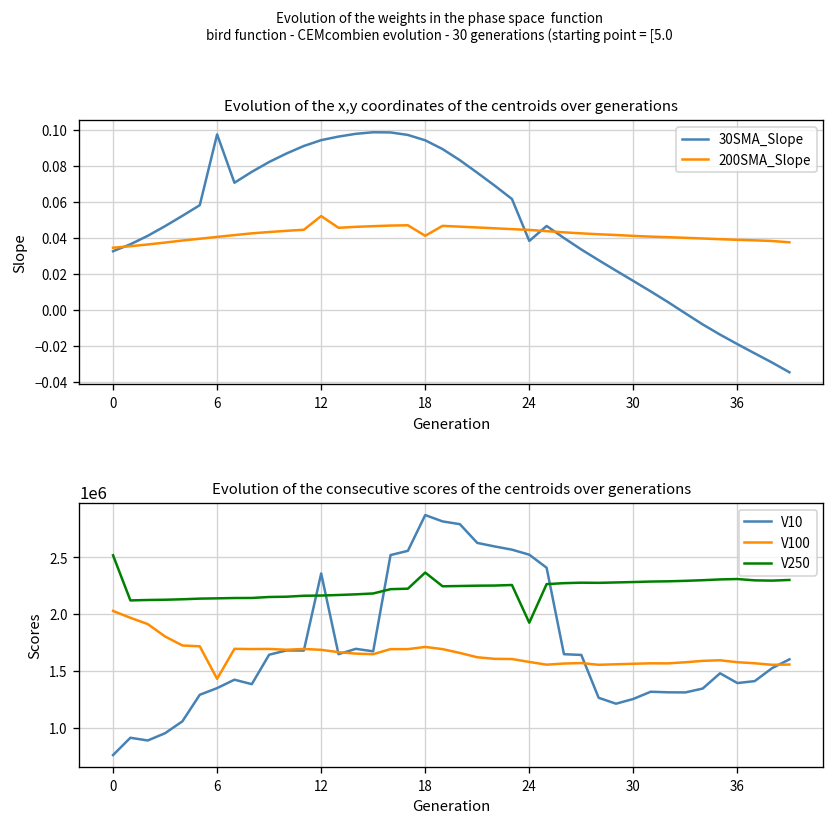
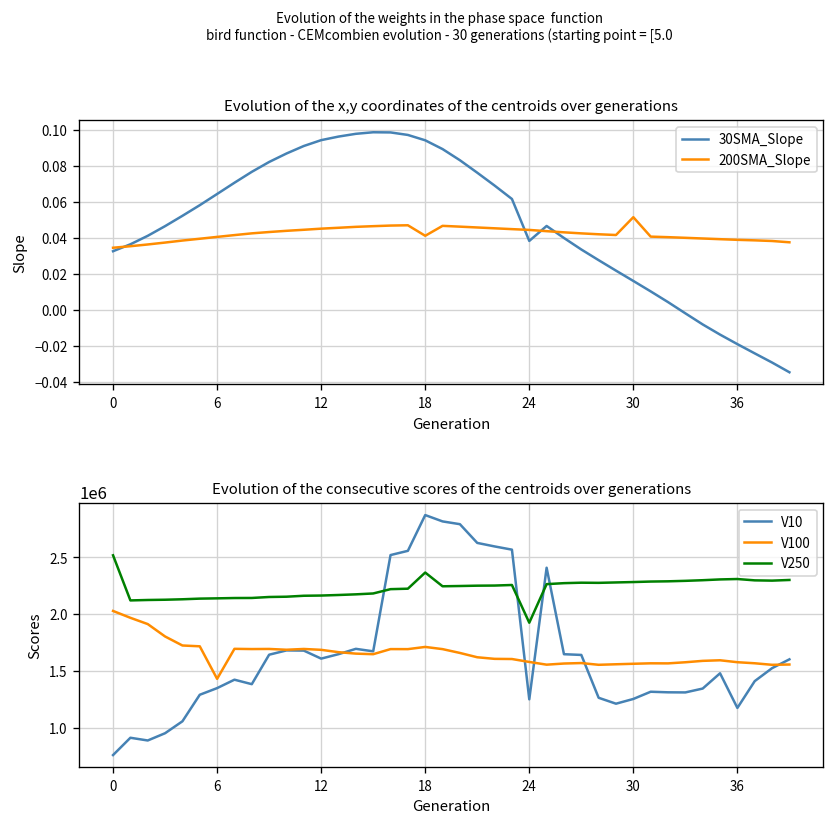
Evolution of the x,y coordinates of the centroids over generations, 30SMA_Slope, 6: 0.098 -> 0.064
Evolution of the x,y coordinates of the centroids over generations, 200SMA_Slope, 12: 0.052 -> 0.045
Evolution of the x,y coordinates of the centroids over generations, 200SMA_Slope, 30: 0.041 -> 0.052
Evolution of the consecutive scores of the centroids over generations, V10, 12: 2400000 -> 1600000
Evolution of the consecutive scores of the centroids over generations, V10, 24: 2500000 -> 1200000
Evolution of the consecutive scores of the centroids over generations, V10, 36: 1400000 -> 1200000
